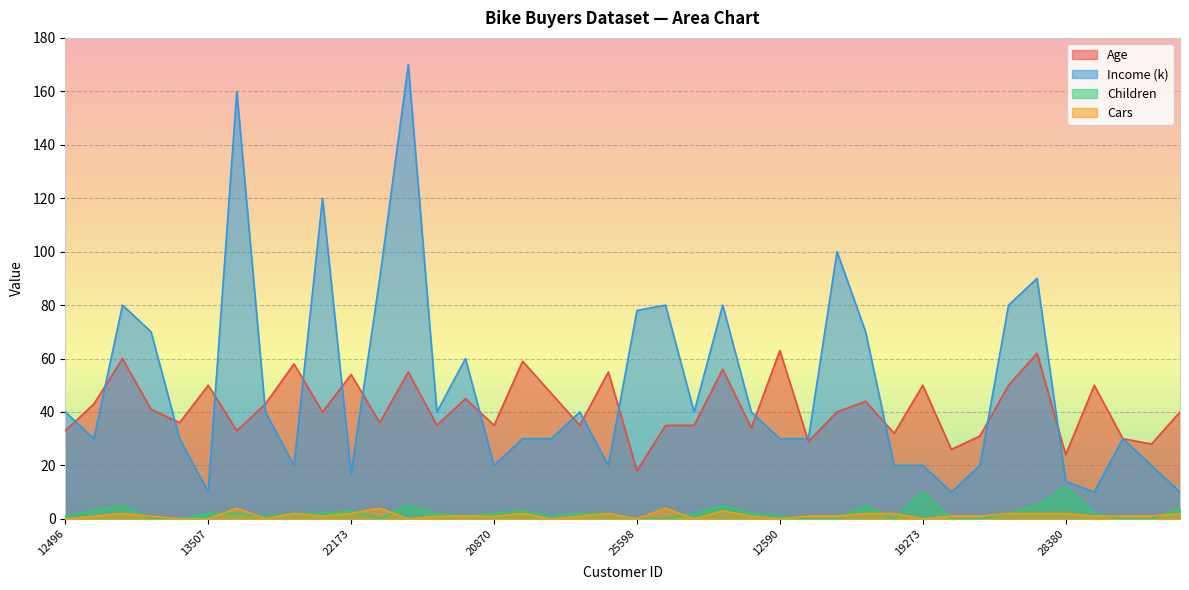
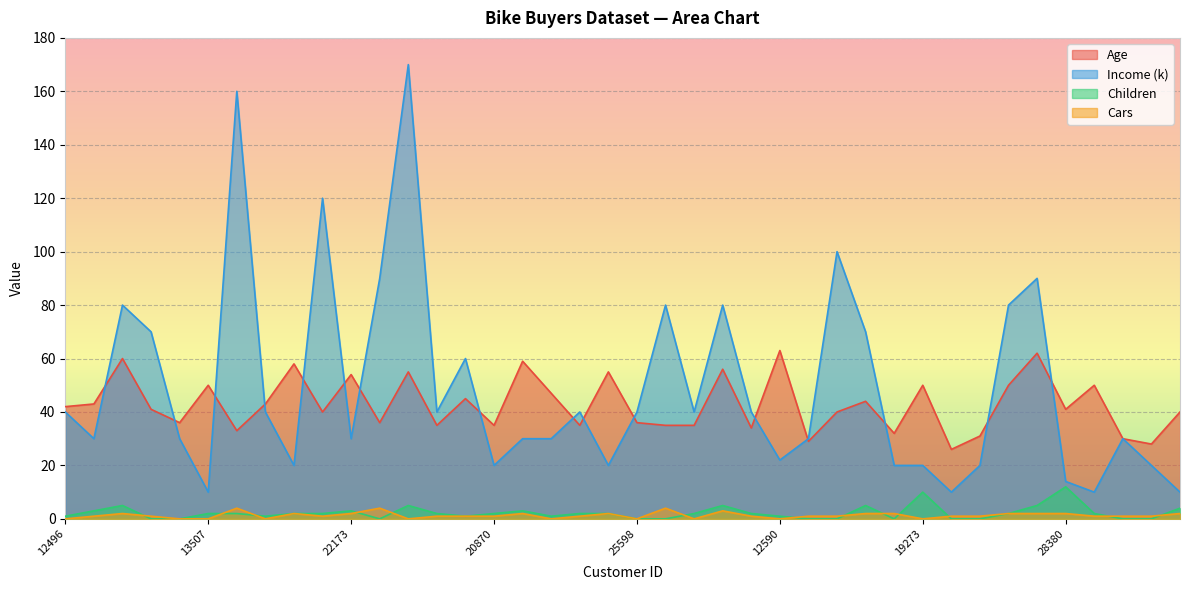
Age, 12496: 33 -> 42
Income (k), 22173: 17 -> 30
Age, 25598: 18 -> 36
Income (k), 25598: 78 -> 40
Income (k), 12590: 30 -> 22
Age, 28380: 24 -> 41
